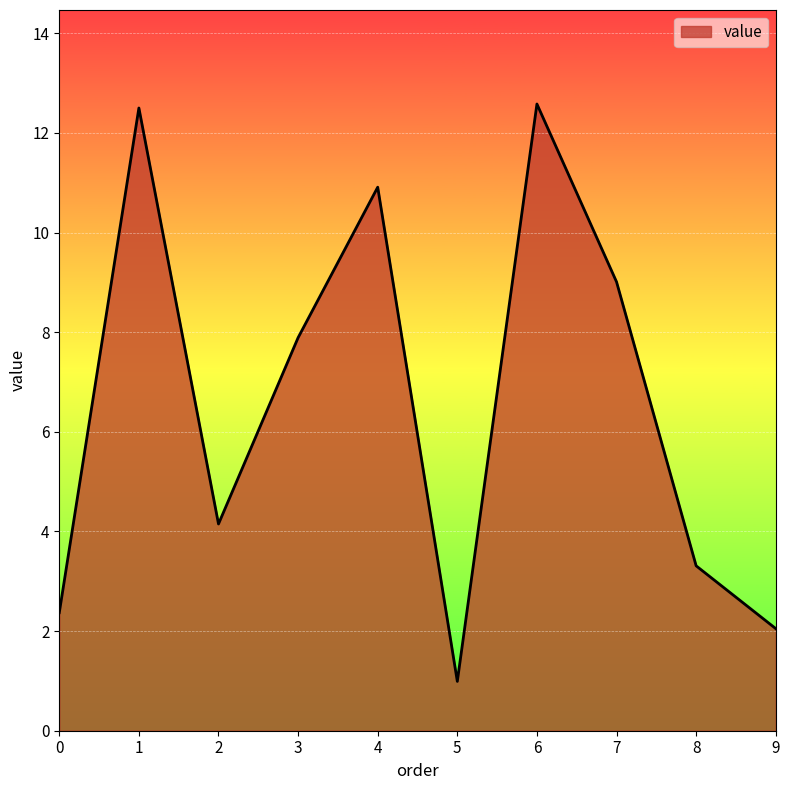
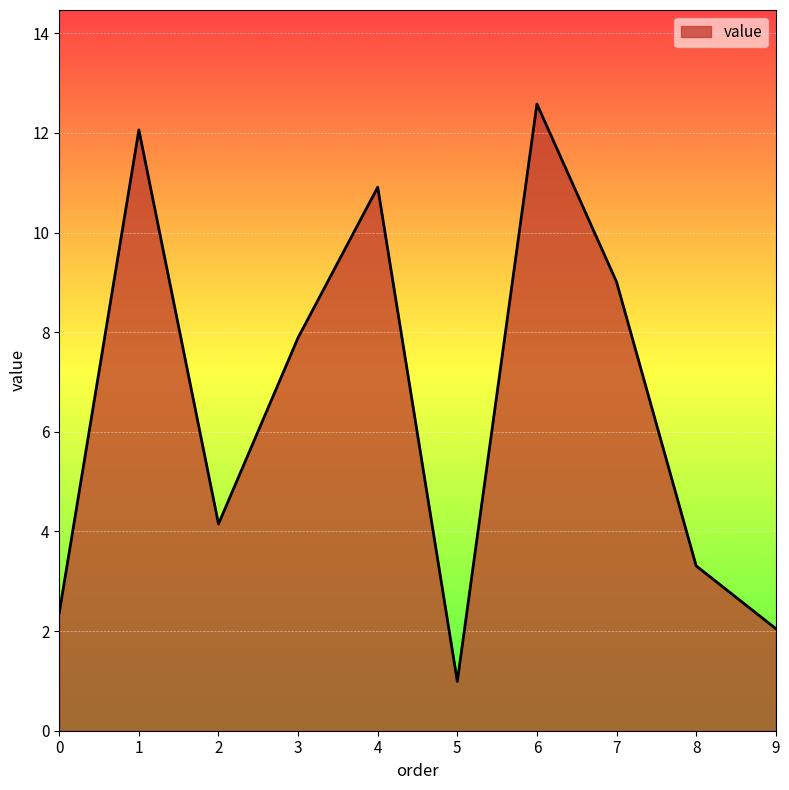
1: 12.5 -> 12.1
